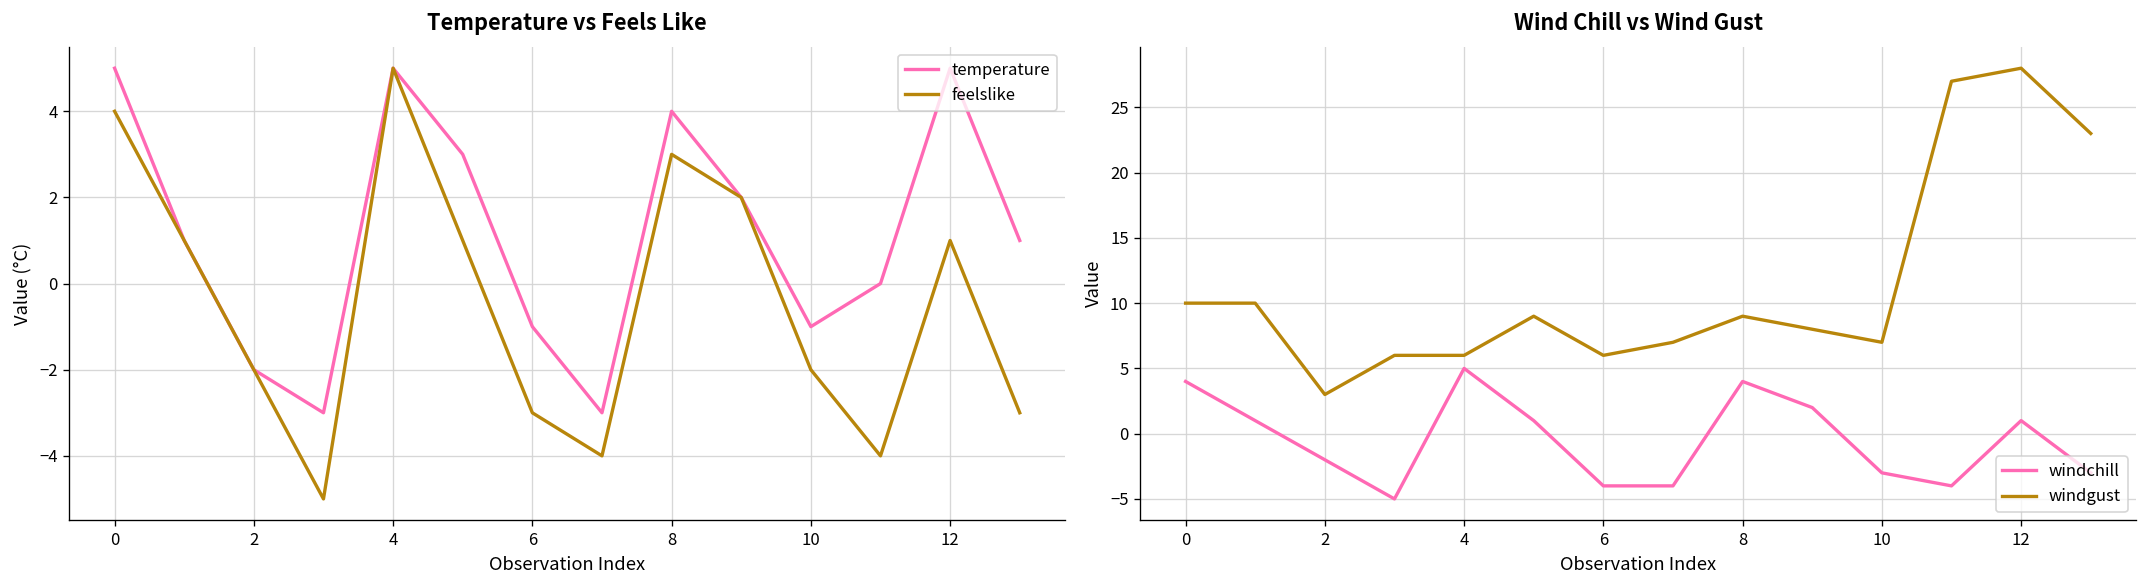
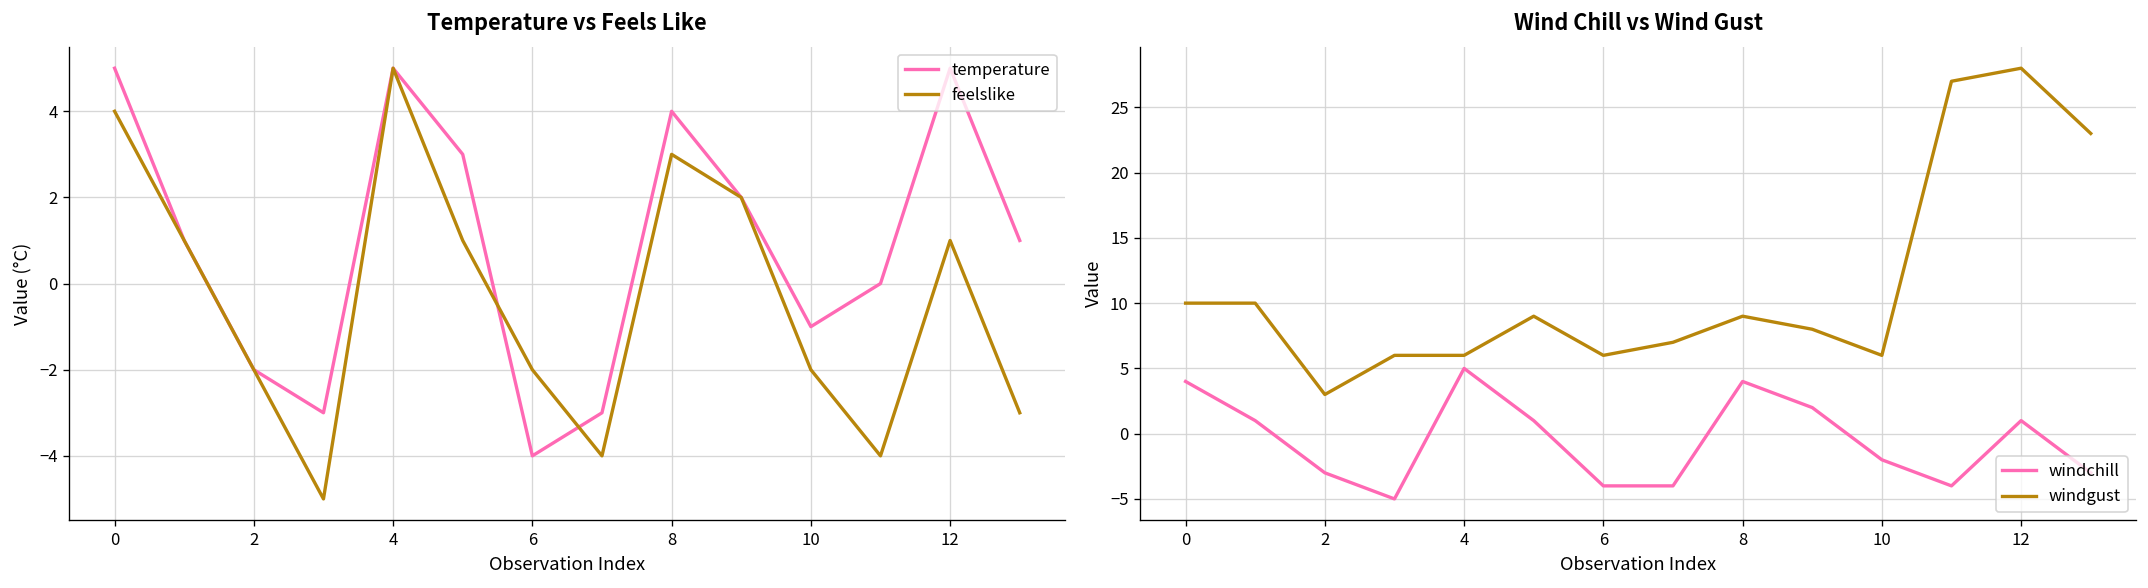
Temperature vs Feels Like, temperature, 6: -1 -> -4
Temperature vs Feels Like, feelslike, 6: -3 -> -2
Wind Chill vs Wind Gust, windchill, 2: -2 -> -3
Wind Chill vs Wind Gust, windchill, 10: -3 -> -2
Wind Chill vs Wind Gust, windgust, 10: 7 -> 6
